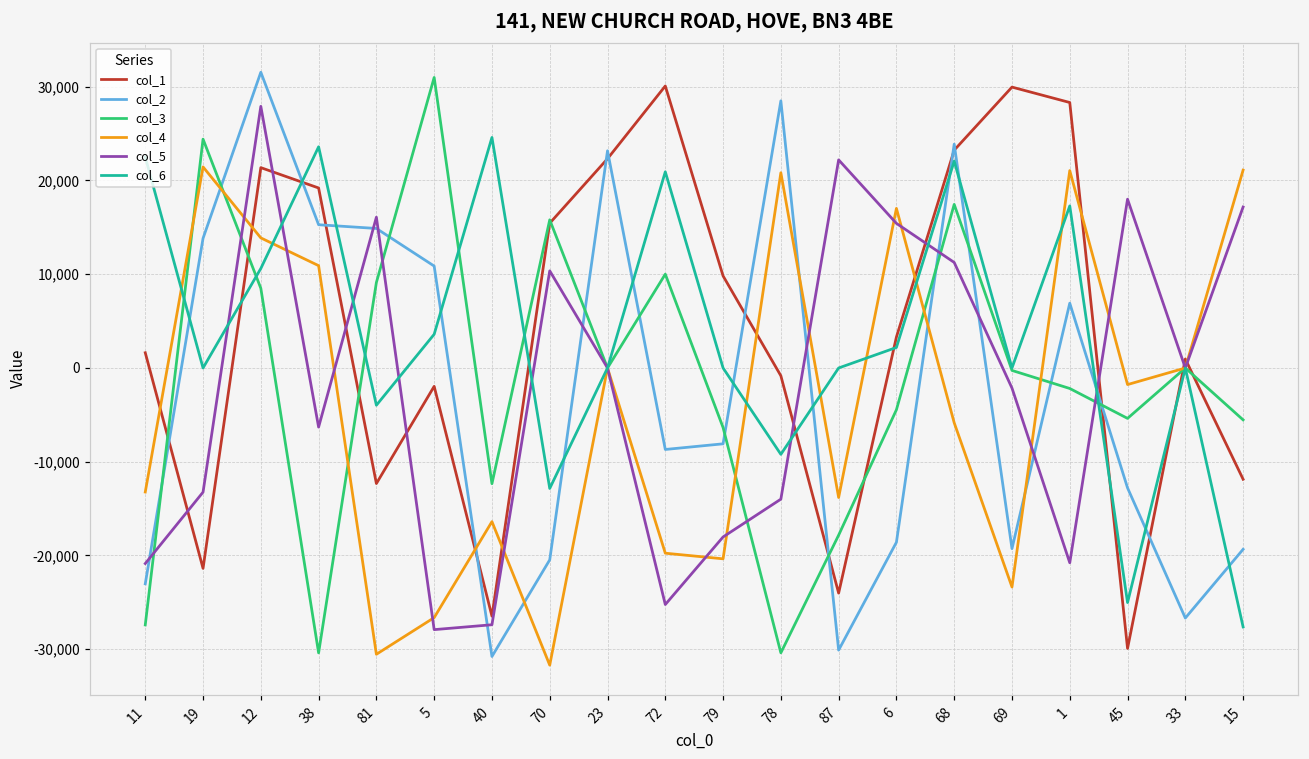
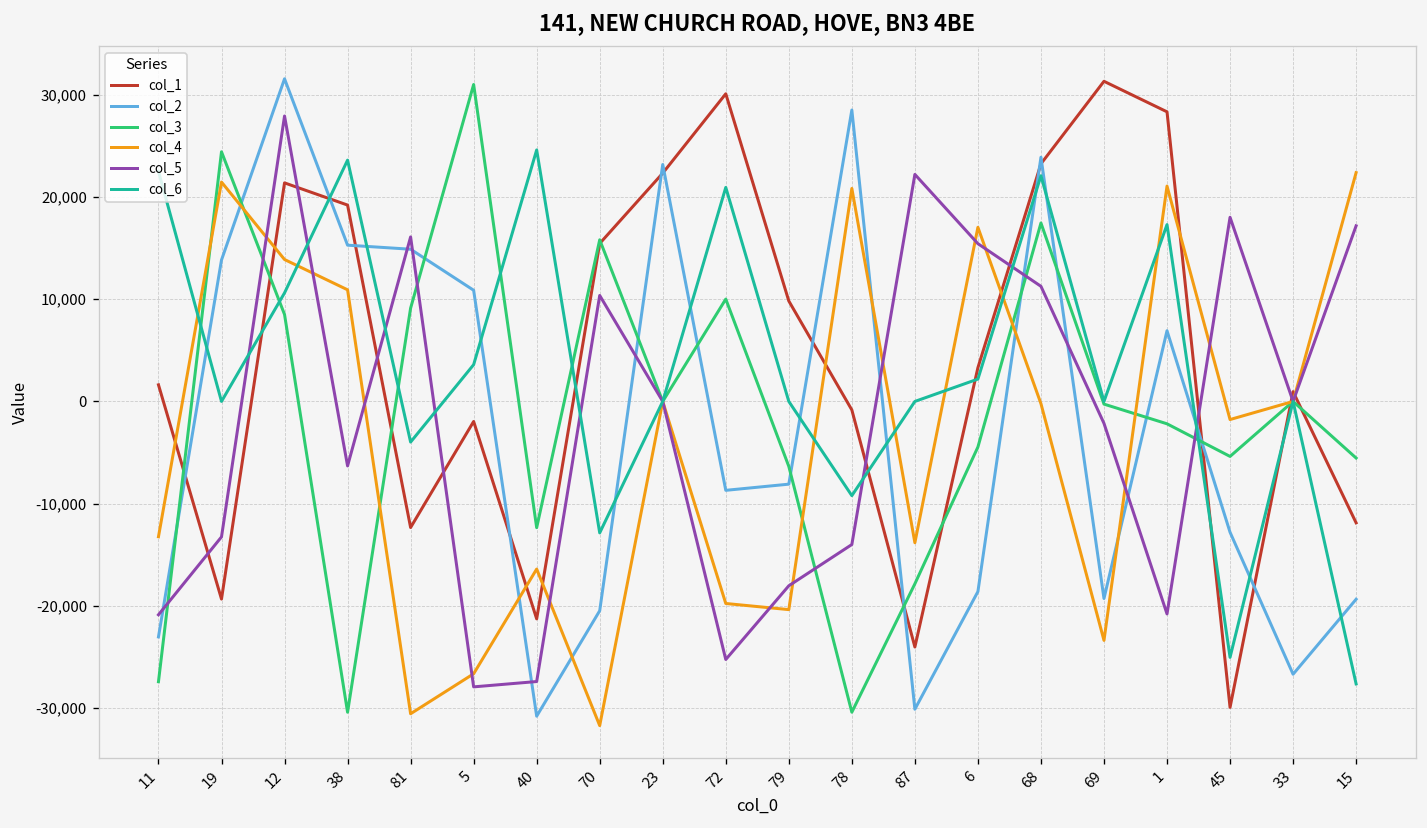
col_1, 19: -21,000 -> -19,000
col_1, 40: -26,000 -> -21,000
col_4, 68: -6,000 -> 0
col_1, 69: 30,000 -> 31,000
col_4, 15: 21,000 -> 22,000
